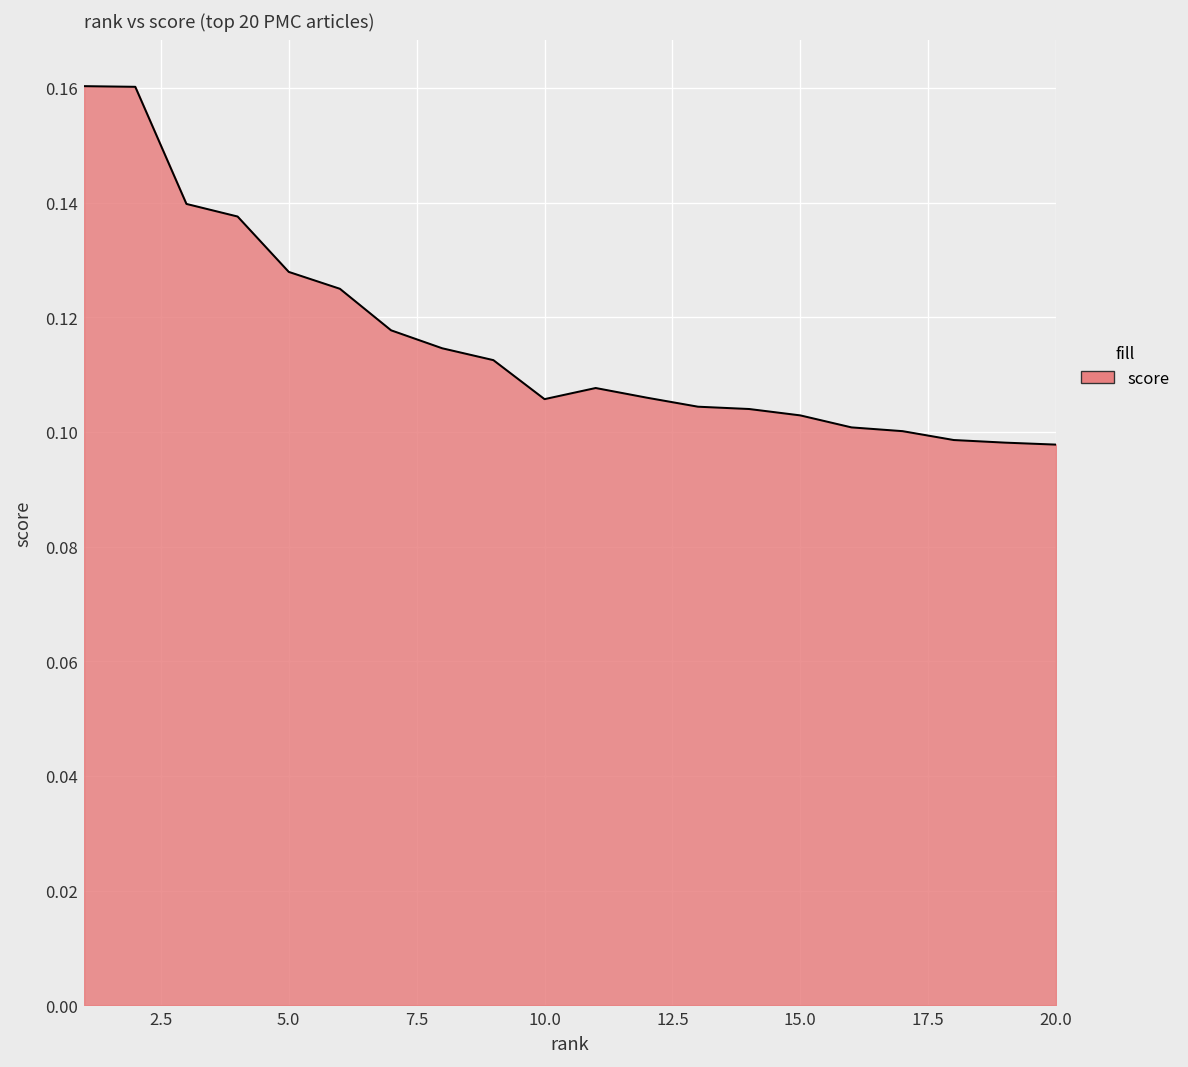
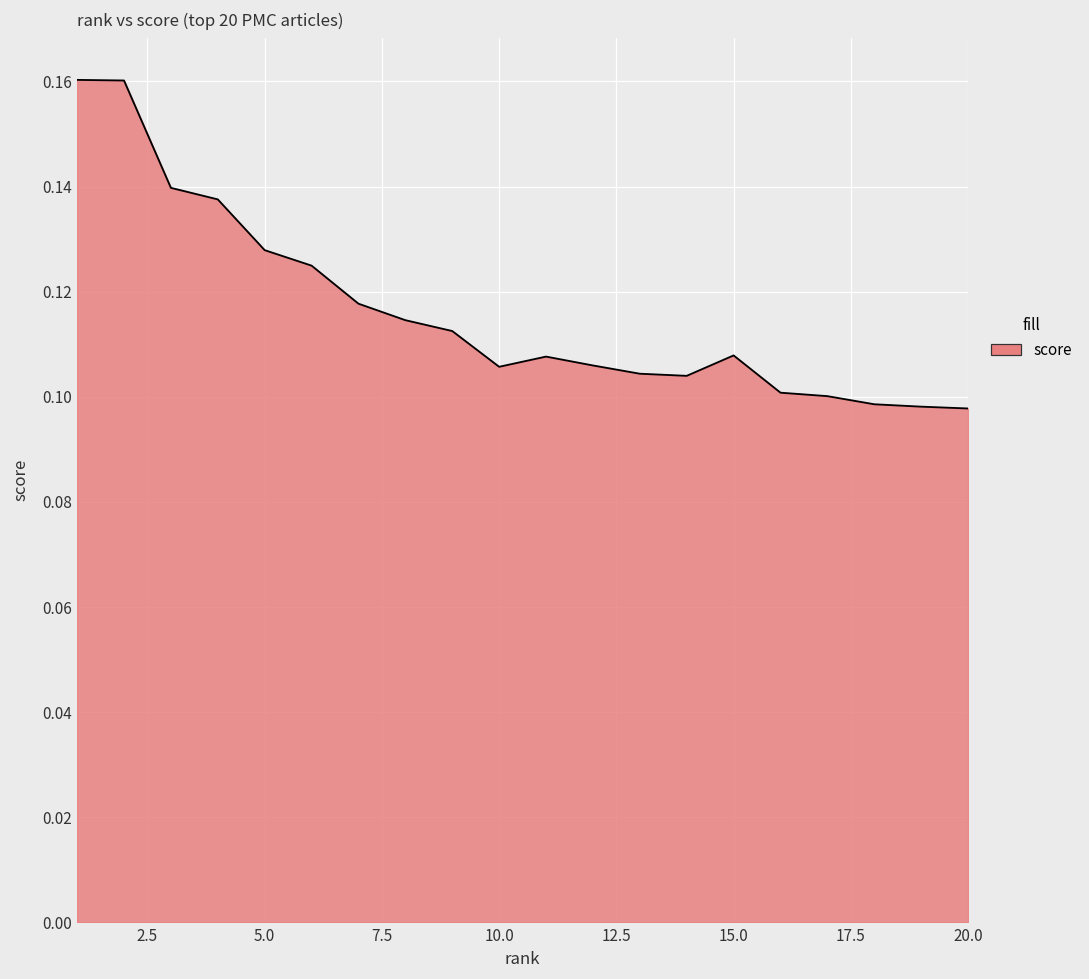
15.0: 0.103 -> 0.108
